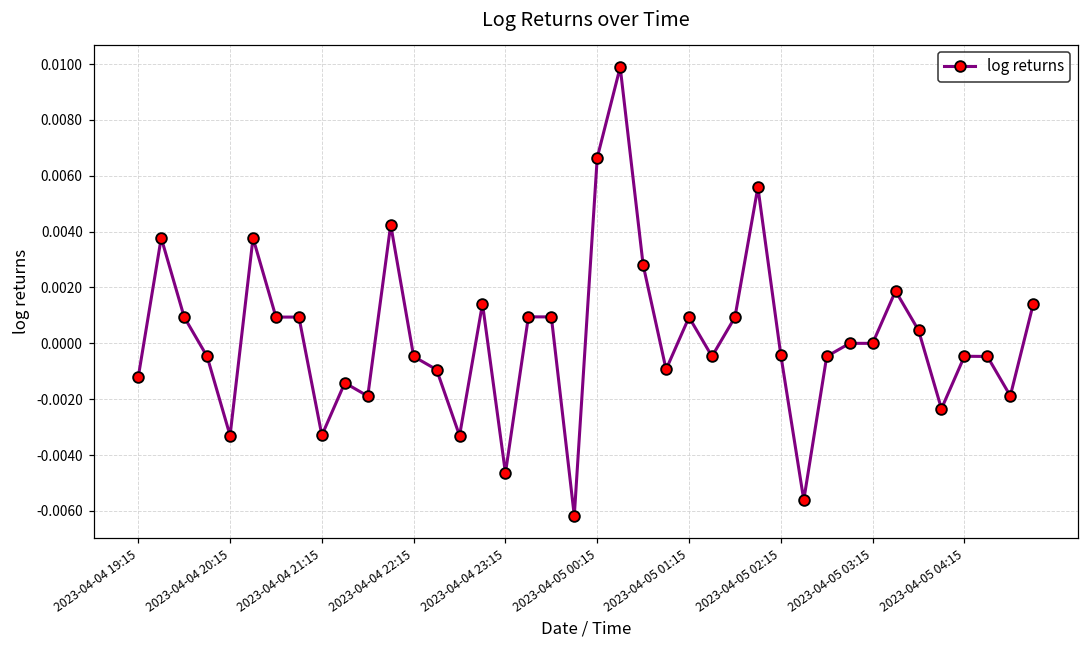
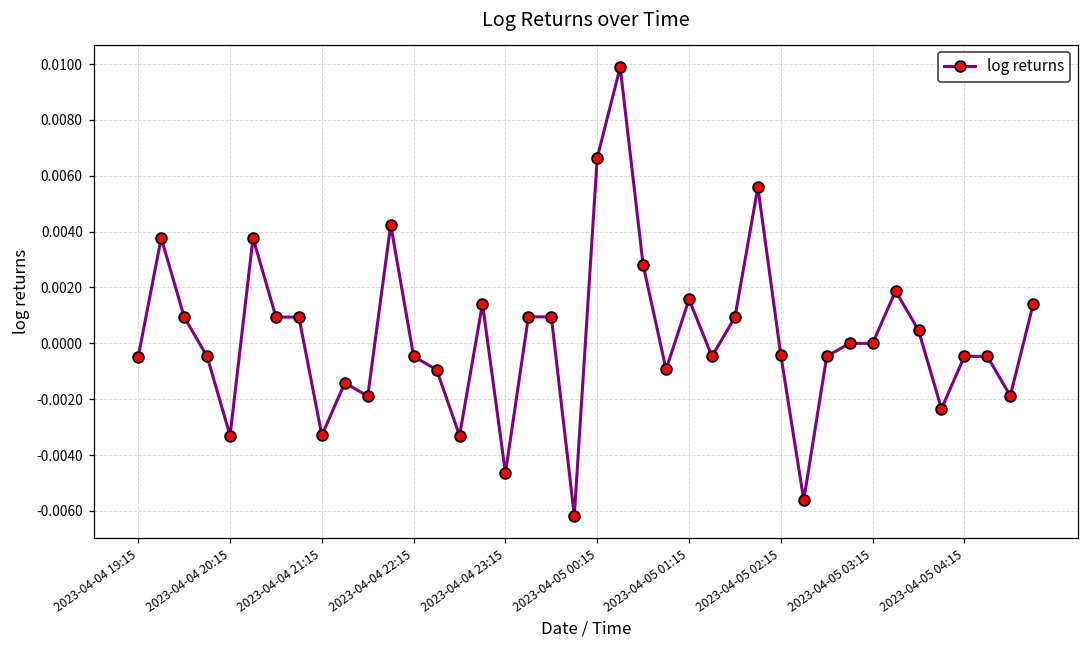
2023-04-04 19:15: -0.0012 -> -0.0005
2023-04-05 01:15: 0.0009 -> 0.0016
